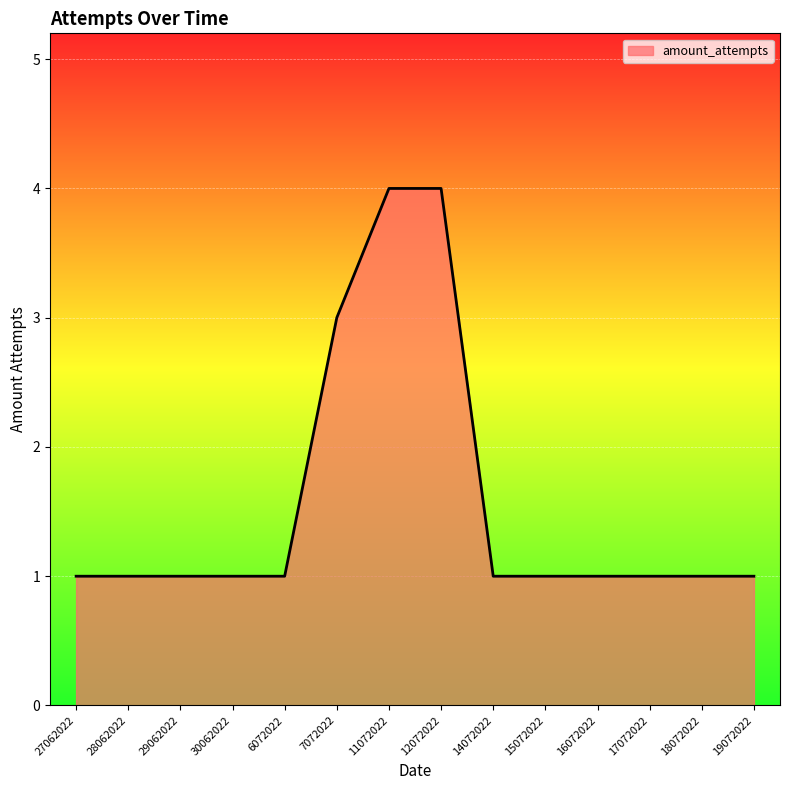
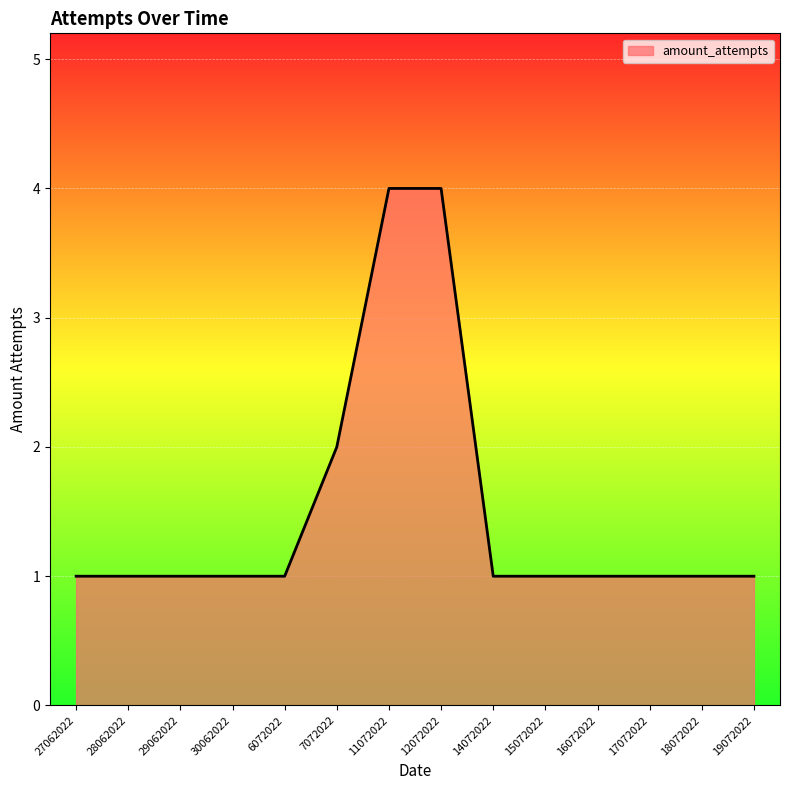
7072022: 3 -> 2
